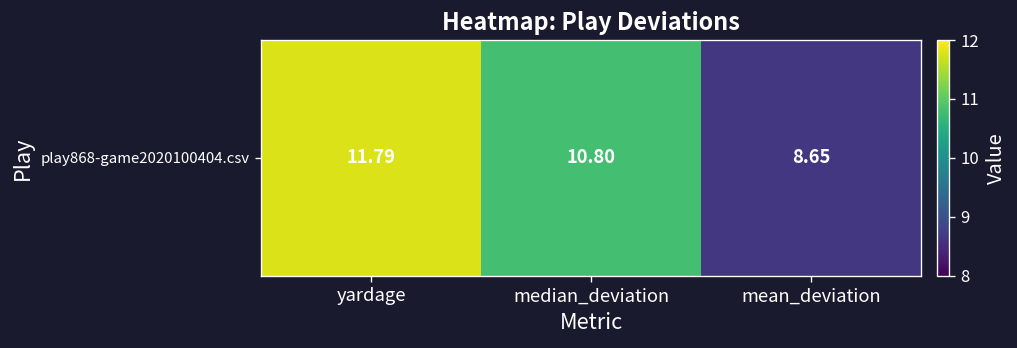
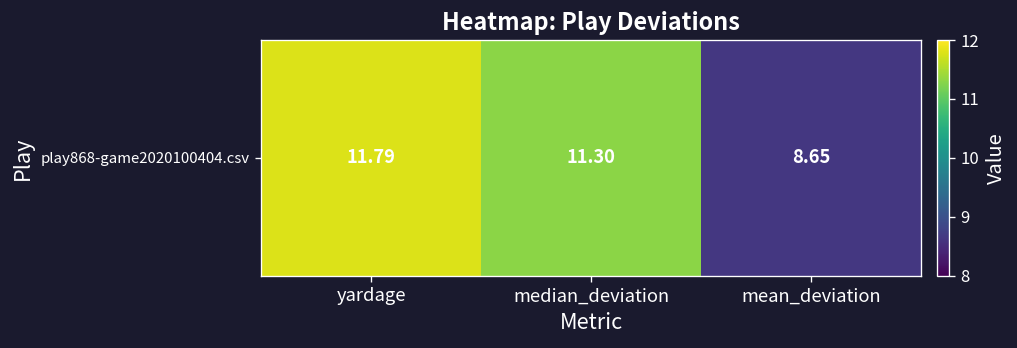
play868-game2020100404.csv, median_deviation: 10.80 -> 11.30
